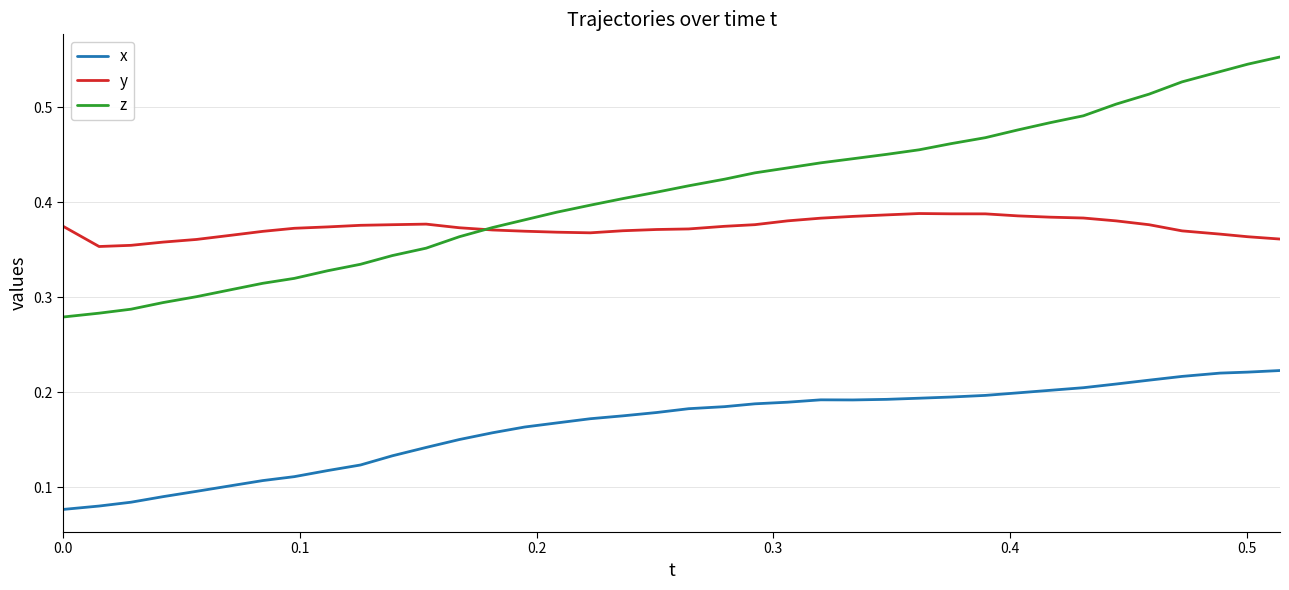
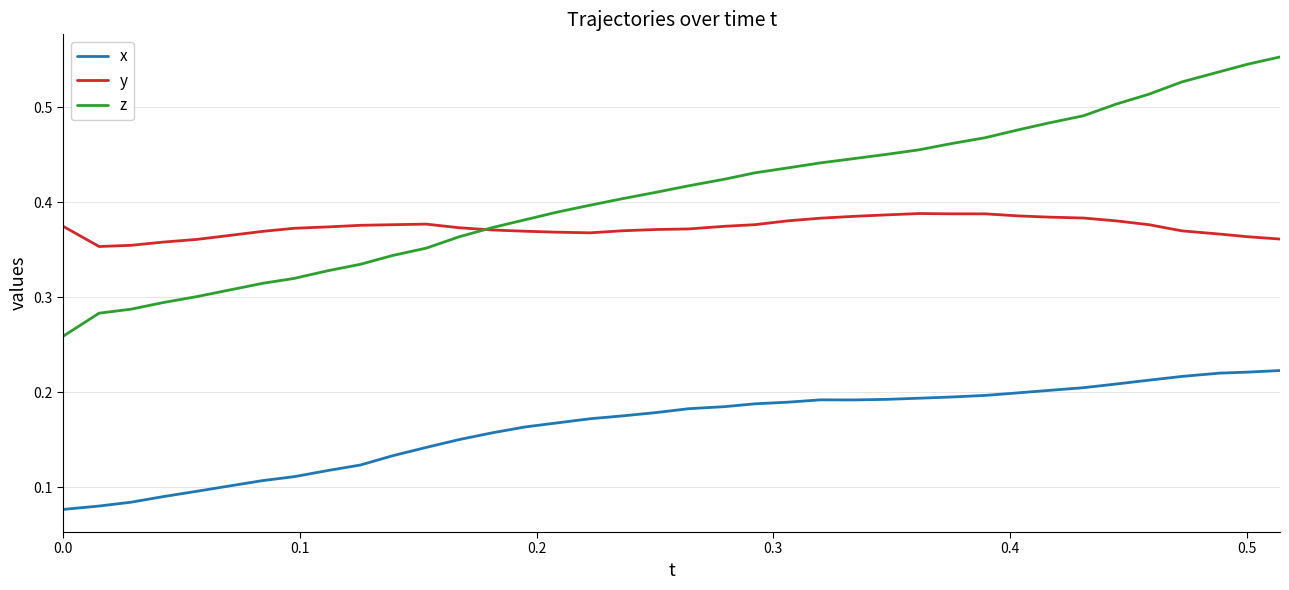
z, 0.0: 0.28 -> 0.26
